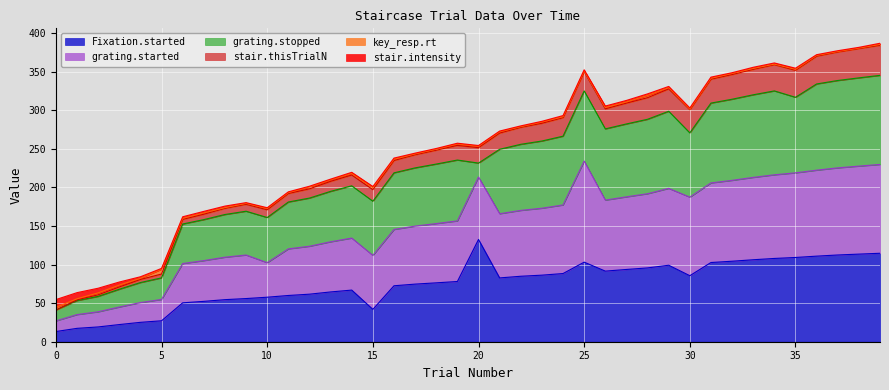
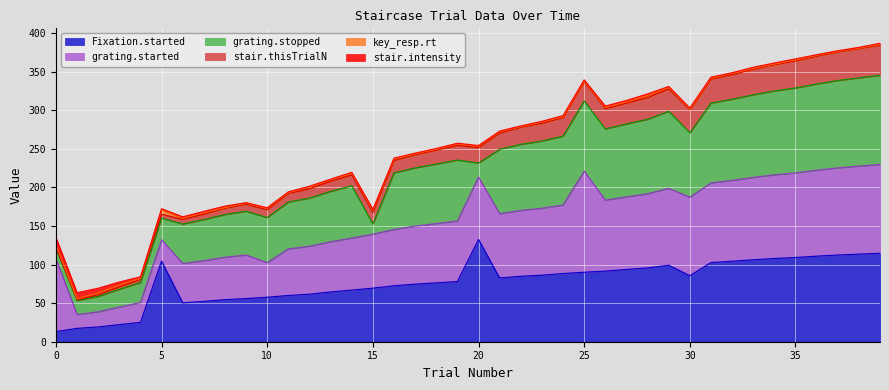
grating.started, 0: 10 -> 90
Fixation.started, 5: 30 -> 100
Fixation.started, 15: 40 -> 70
grating.stopped, 15: 70 -> 10
Fixation.started, 25: 100 -> 90
grating.stopped, 35: 100 -> 110
